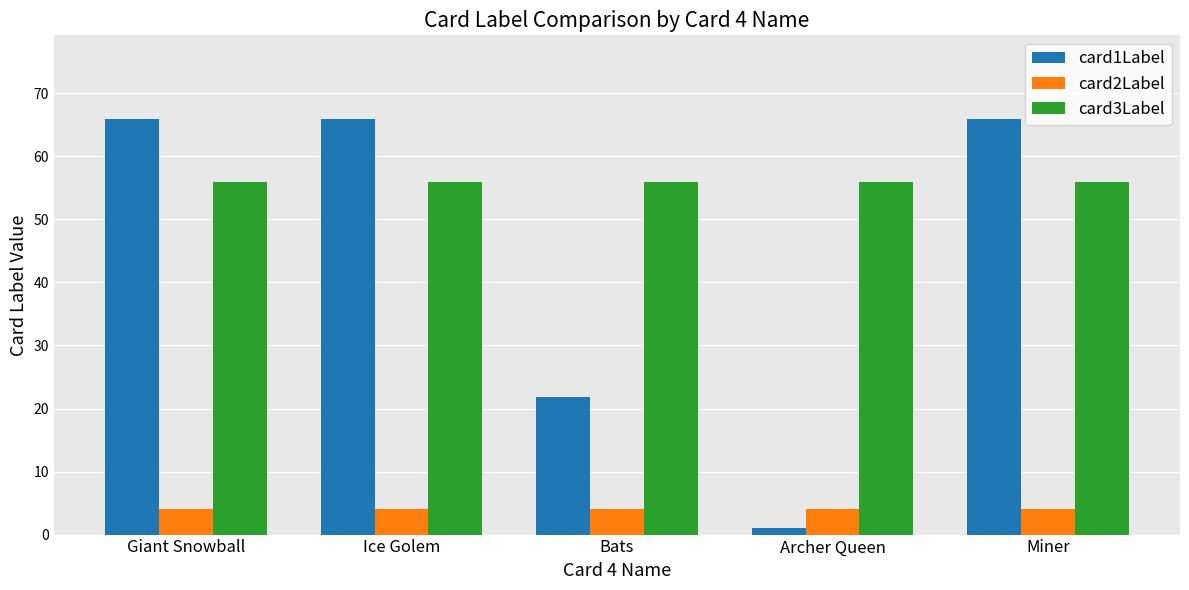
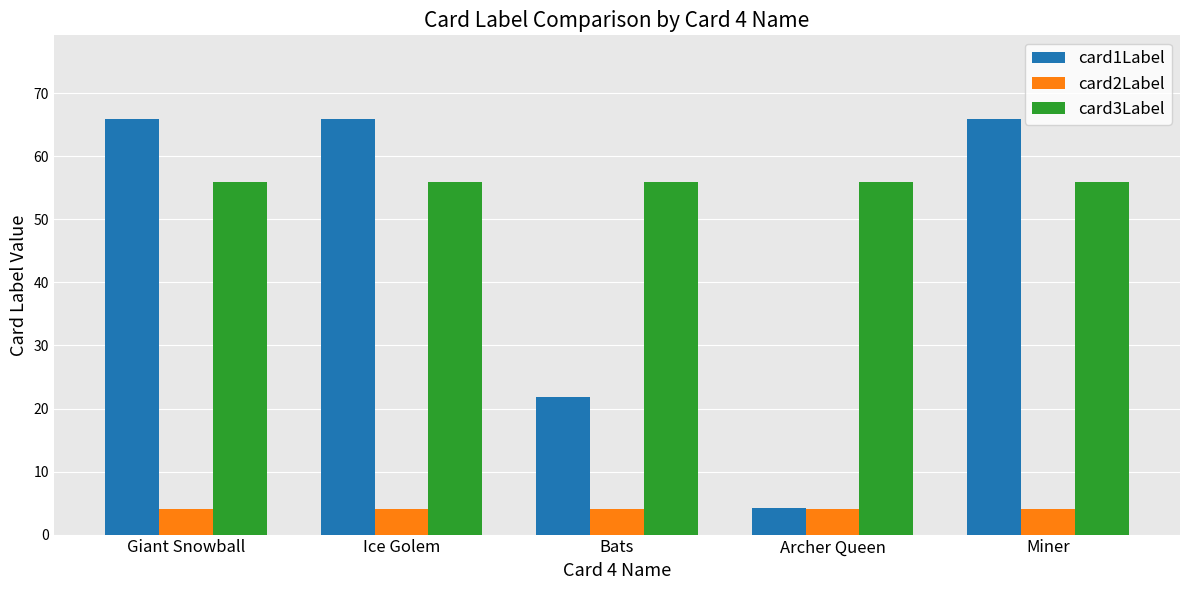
card1Label, Archer Queen: 1 -> 4
